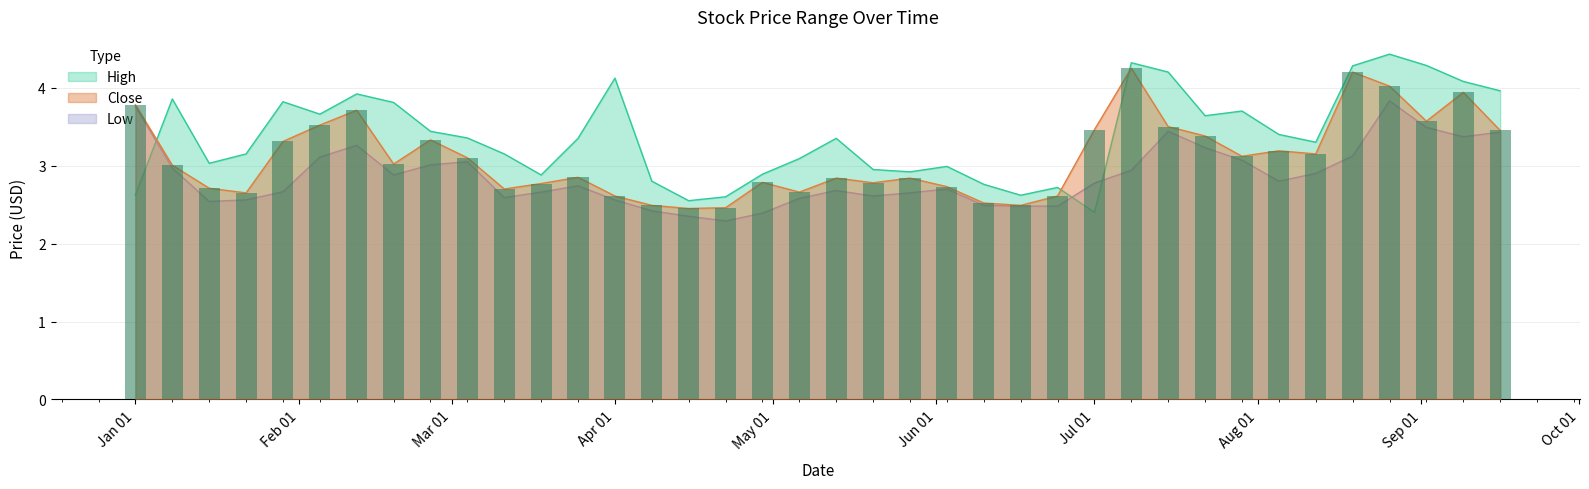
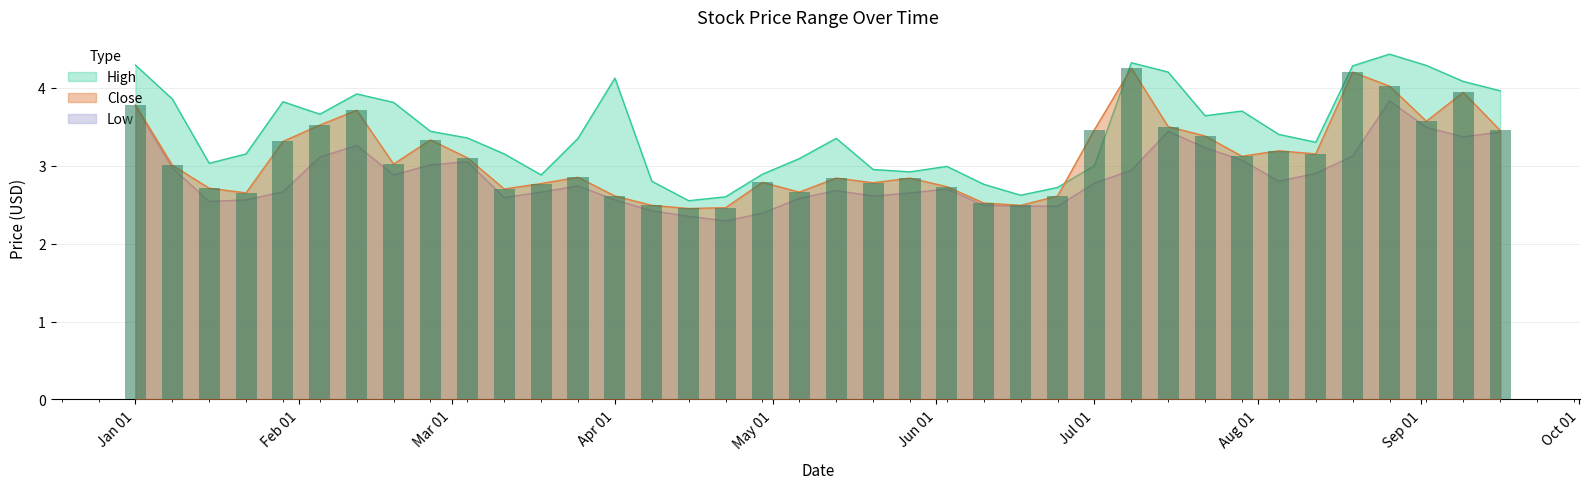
High, Jan 01: 2.6 -> 4.3
High, Jul 01: 2.4 -> 3.0
